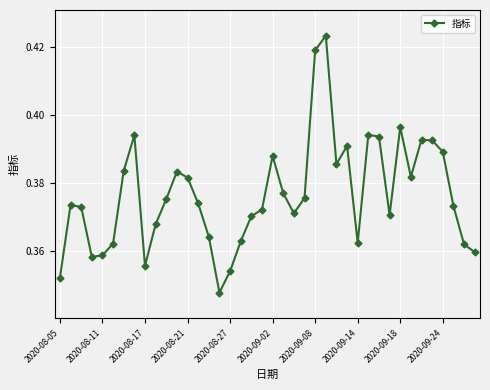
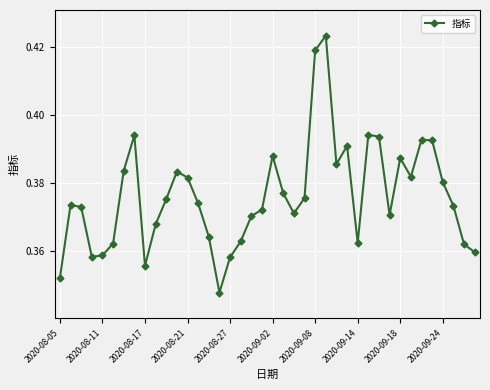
2020-08-27: 0.354 -> 0.358
2020-09-18: 0.396 -> 0.387
2020-09-24: 0.389 -> 0.380
